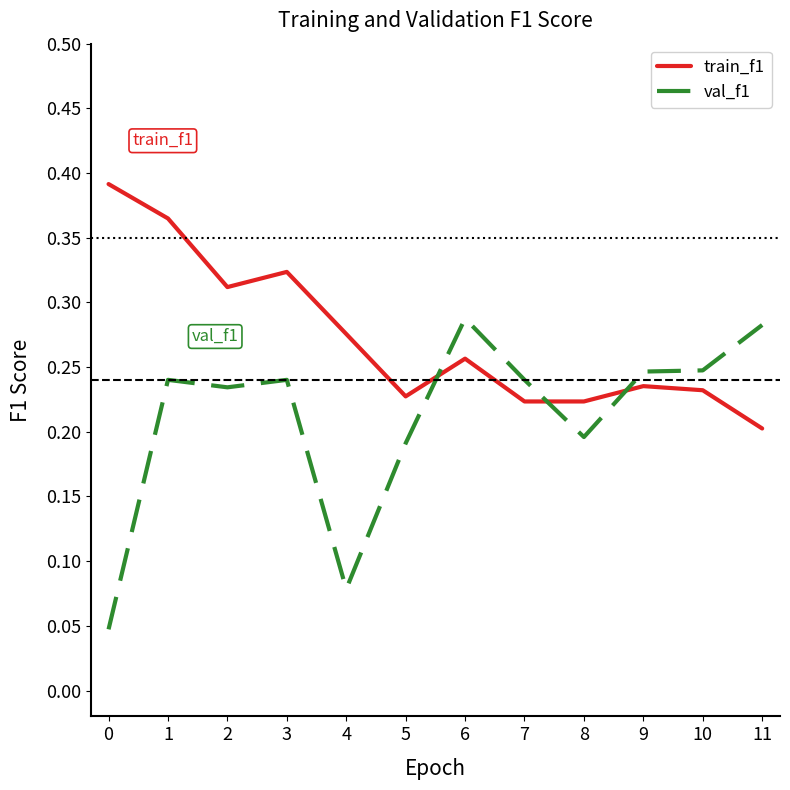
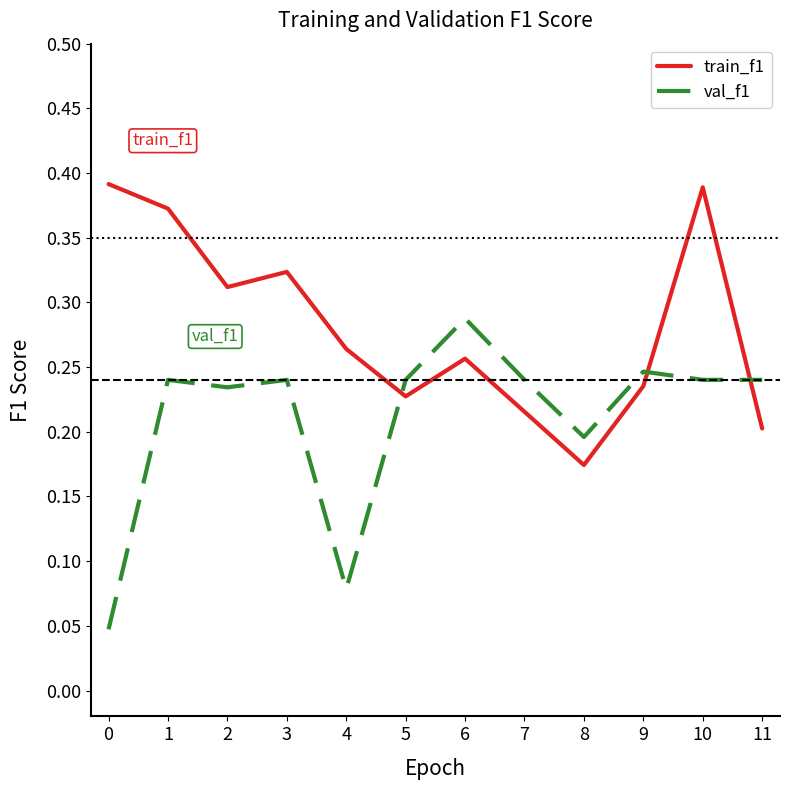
train_f1, 1: 0.365 -> 0.372
train_f1, 4: 0.276 -> 0.264
val_f1, 5: 0.191 -> 0.240
train_f1, 7: 0.223 -> 0.215
train_f1, 8: 0.223 -> 0.174
train_f1, 10: 0.232 -> 0.389
val_f1, 10: 0.247 -> 0.240
val_f1, 11: 0.283 -> 0.240
